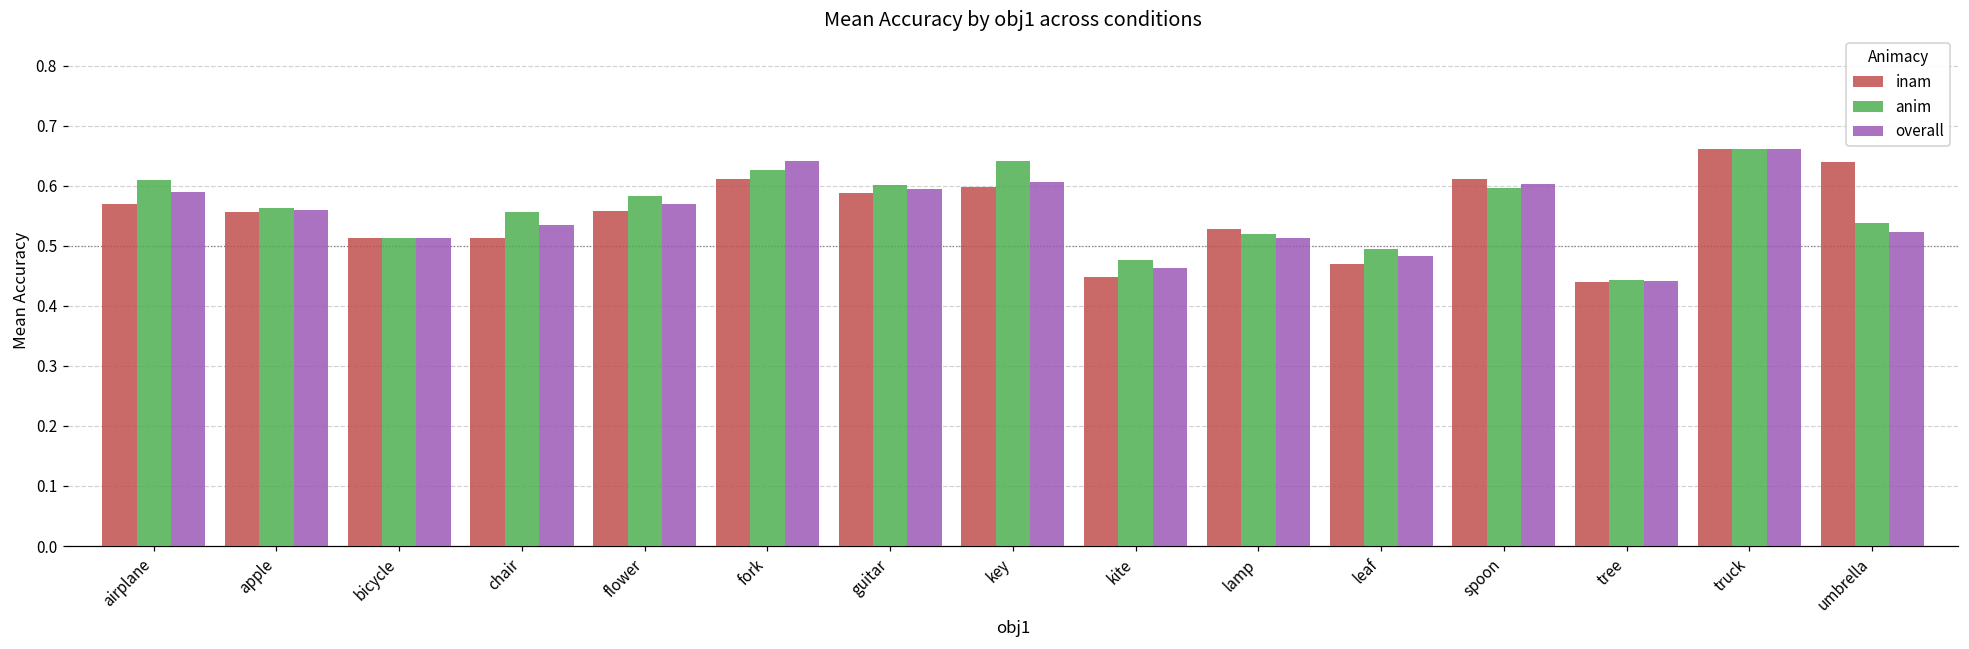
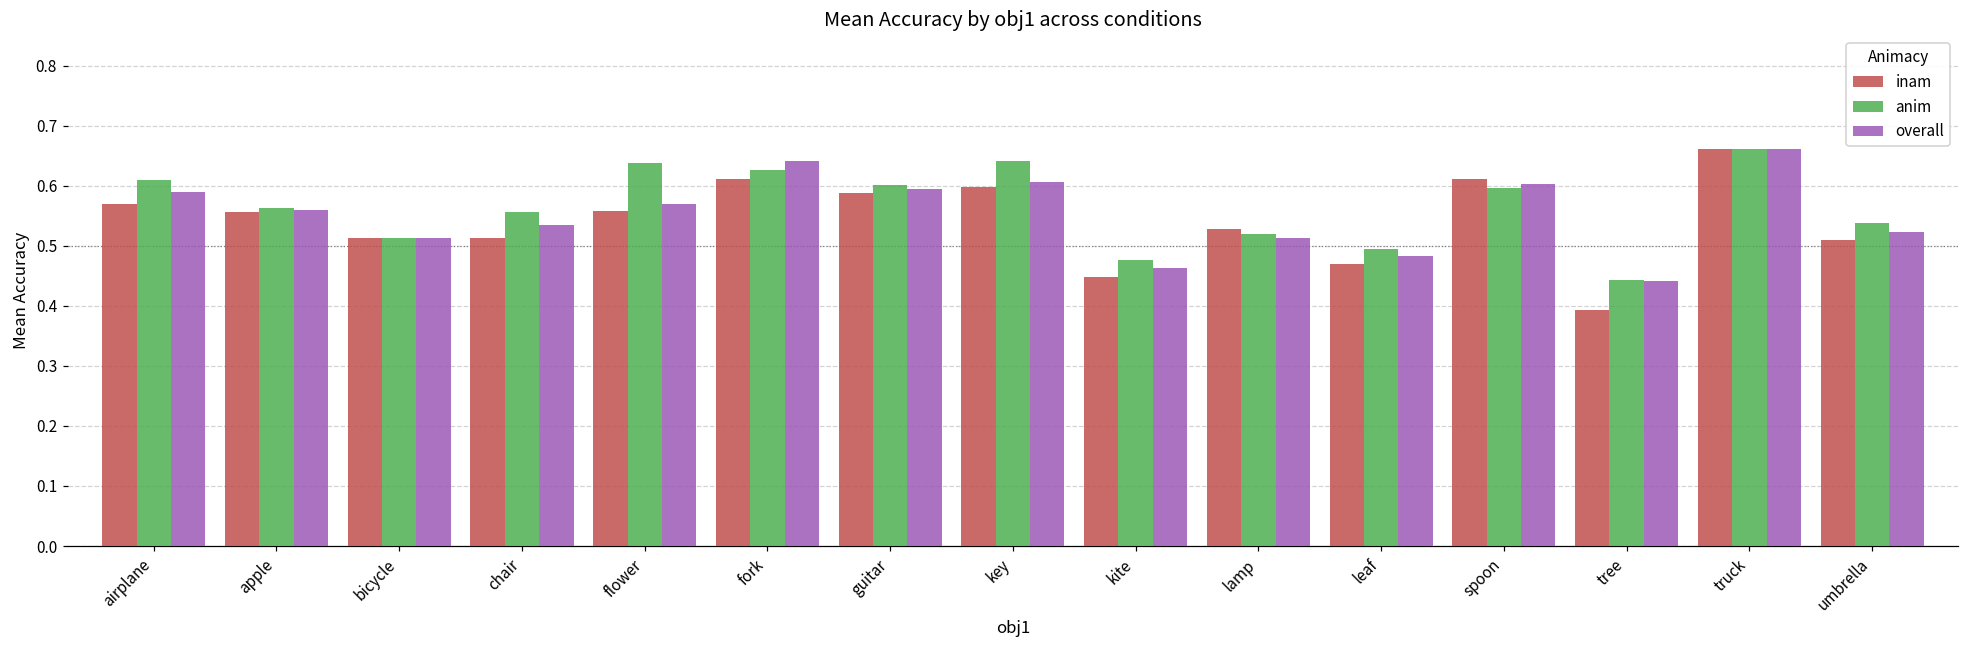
anim, flower: 0.58 -> 0.64
inam, tree: 0.44 -> 0.39
inam, umbrella: 0.64 -> 0.51
